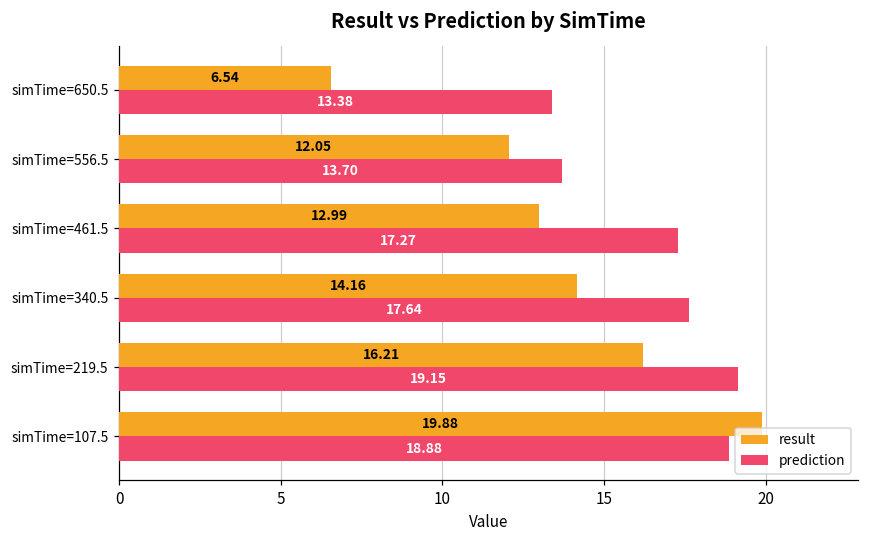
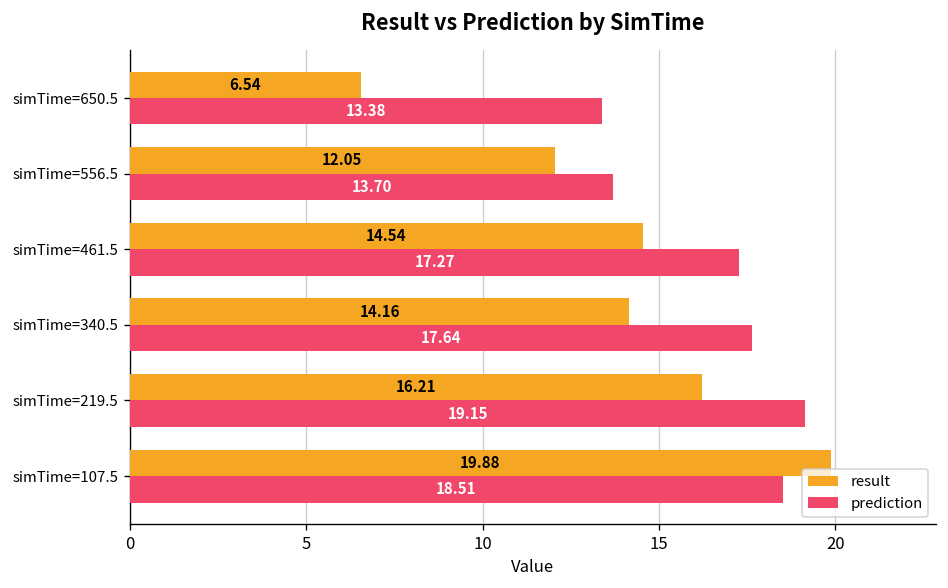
result, simTime=461.5: 12.99 -> 14.54
prediction, simTime=107.5: 18.88 -> 18.51
